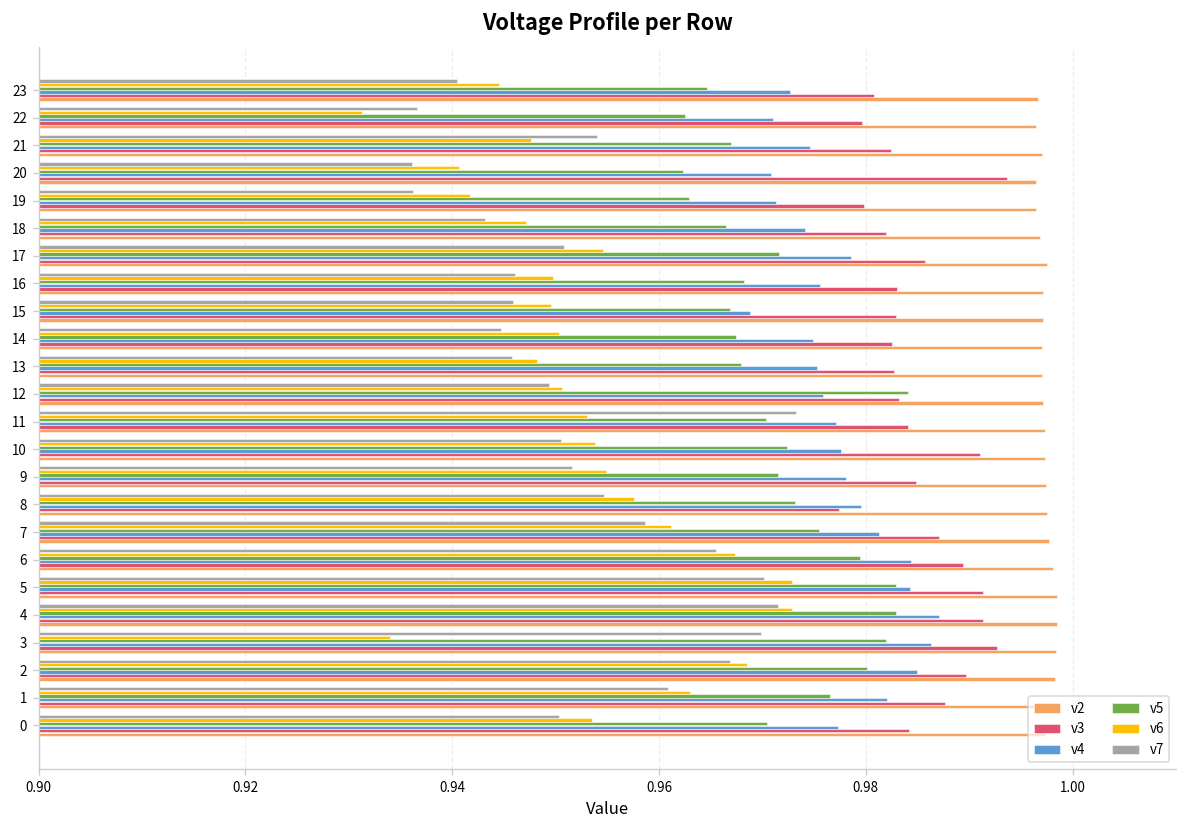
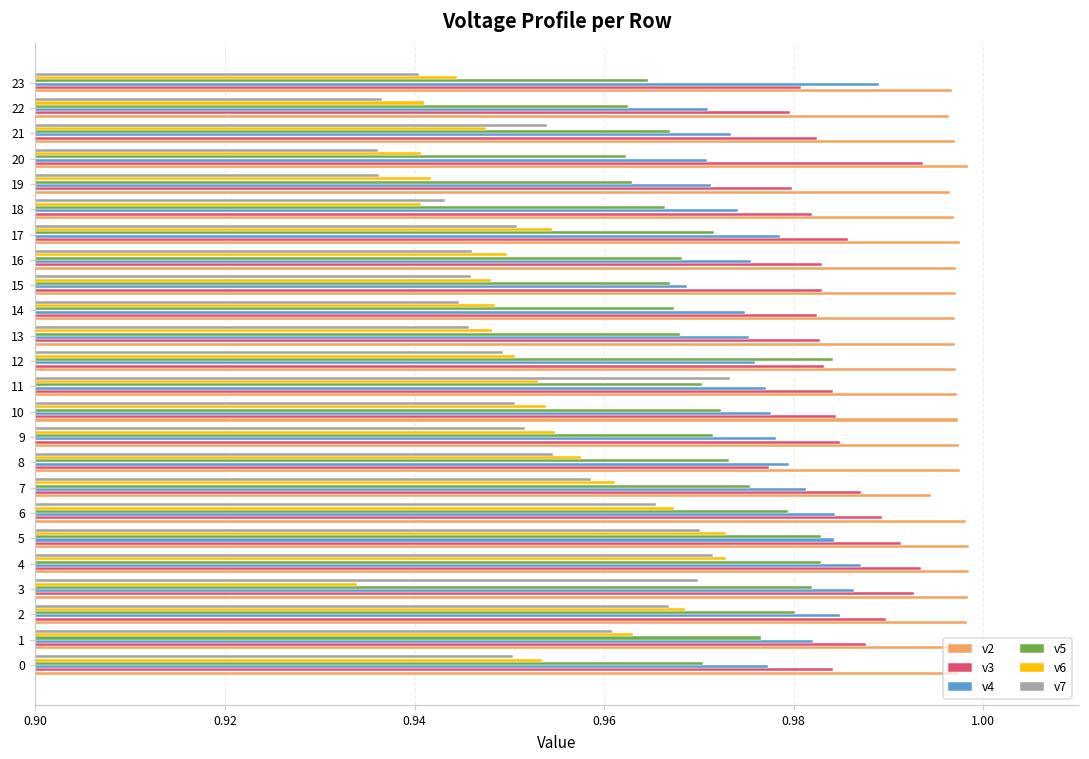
v4, 23: 0.973 -> 0.989
v6, 22: 0.931 -> 0.941
v4, 21: 0.975 -> 0.973
v2, 20: 0.996 -> 0.998
v6, 18: 0.947 -> 0.941
v6, 15: 0.950 -> 0.948
v6, 14: 0.950 -> 0.948
v3, 10: 0.991 -> 0.984
v2, 7: 0.998 -> 0.994
v3, 4: 0.991 -> 0.993
